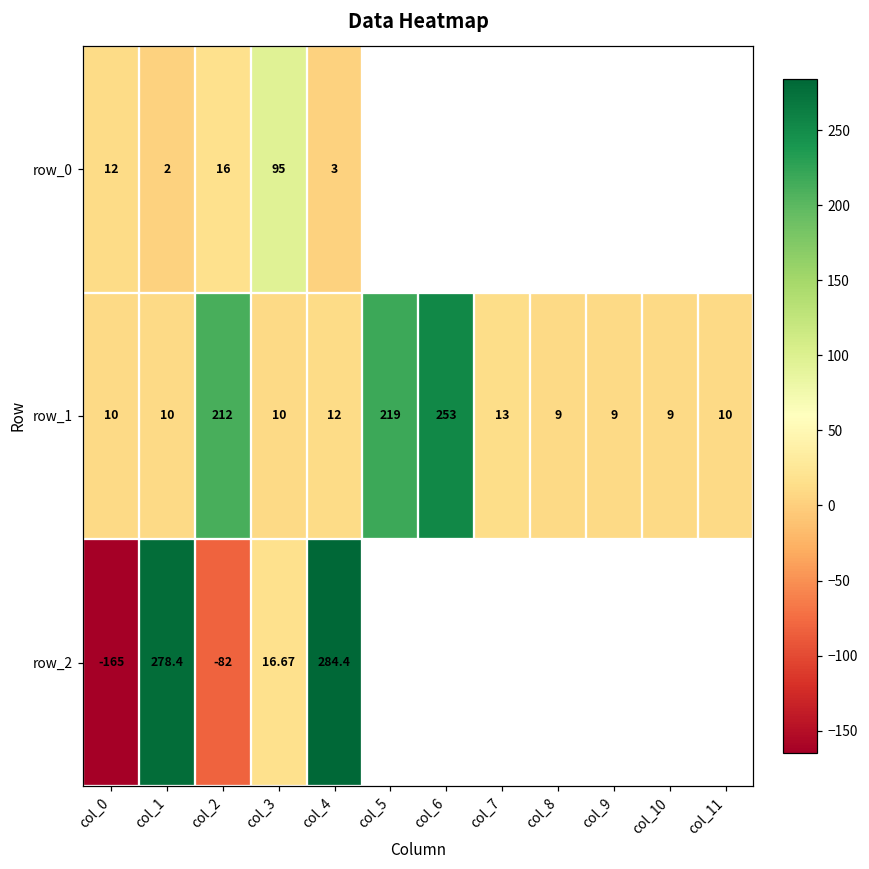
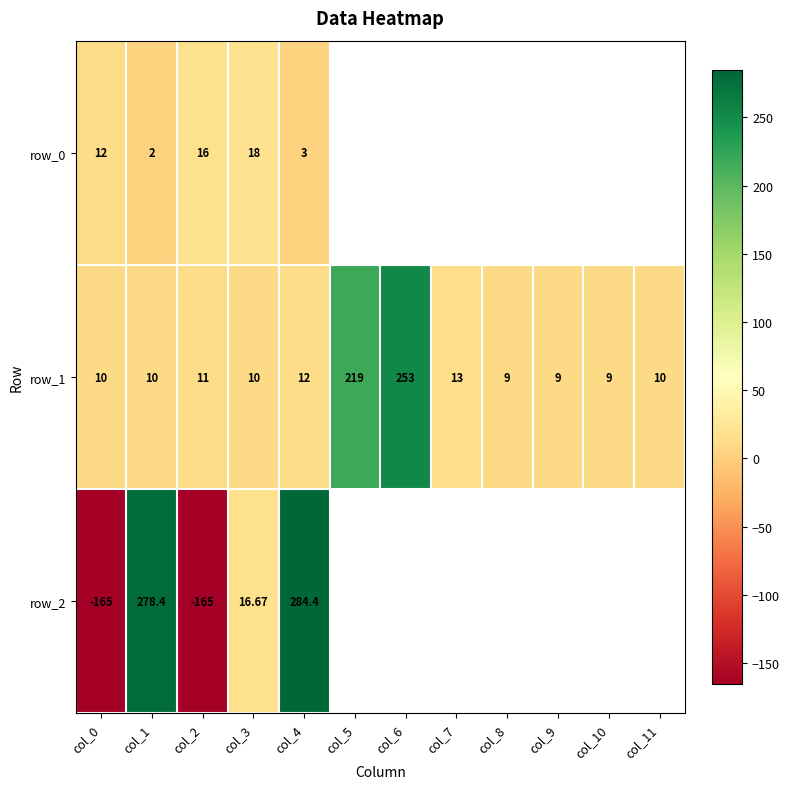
row_0, col_3: 95 -> 18
row_1, col_2: 212 -> 11
row_2, col_2: -82 -> -165
